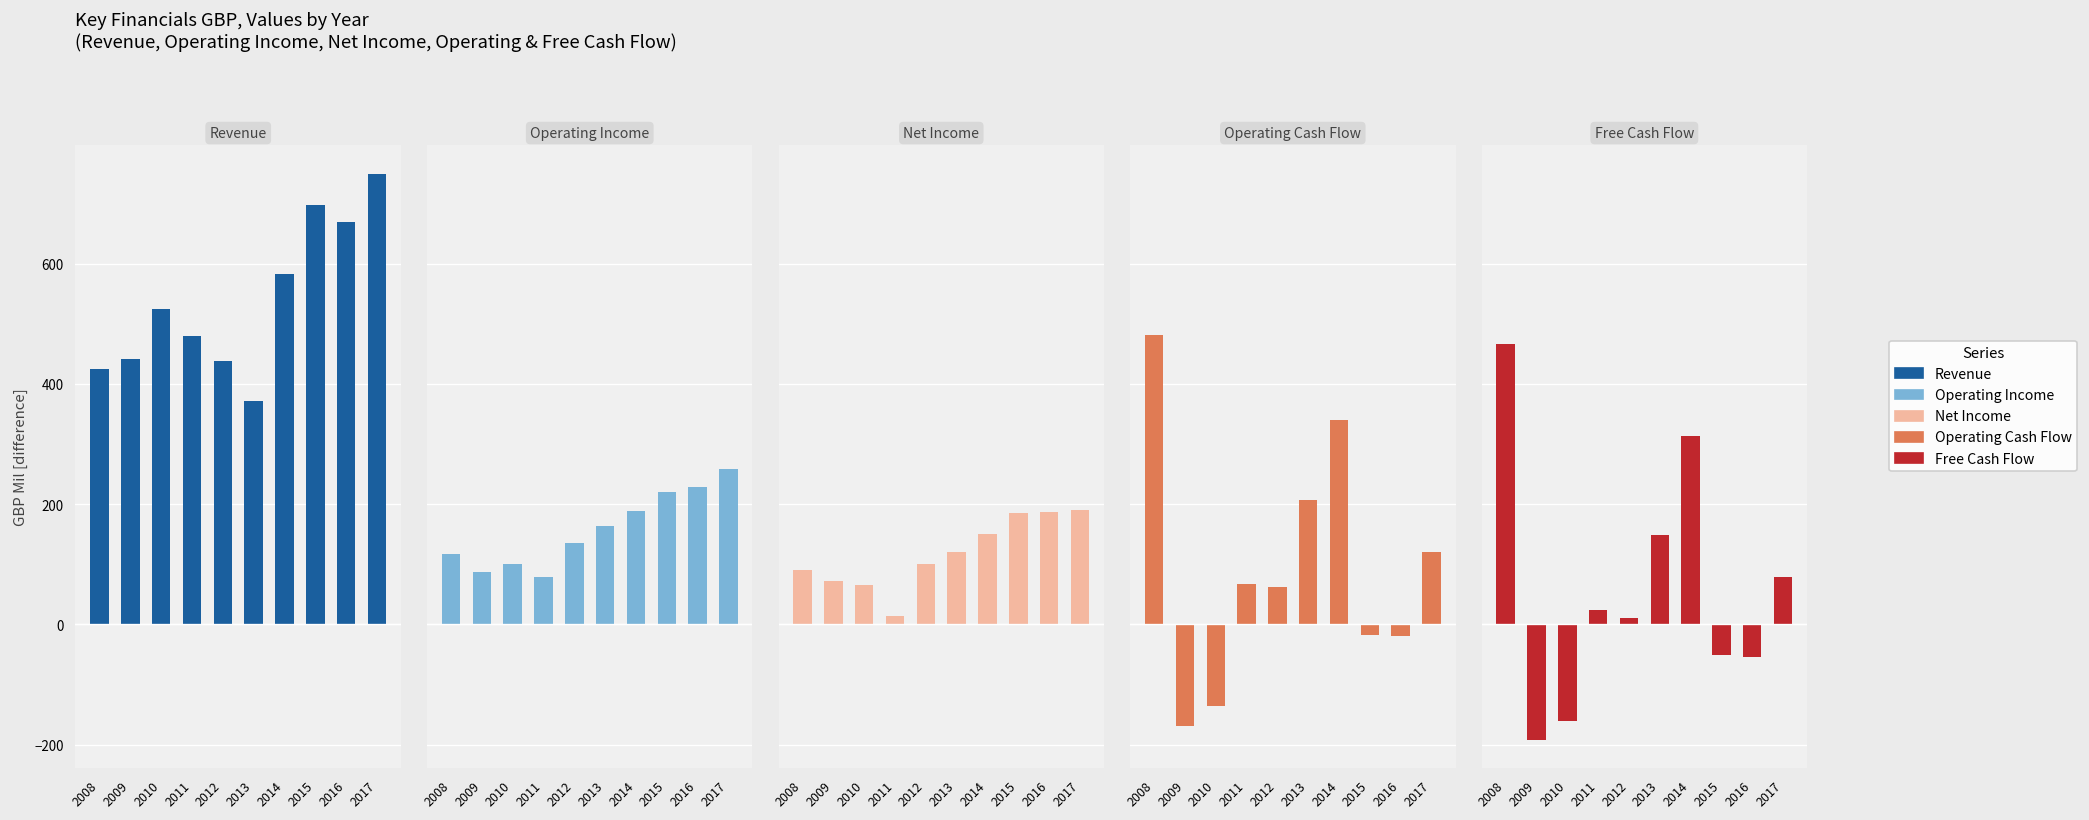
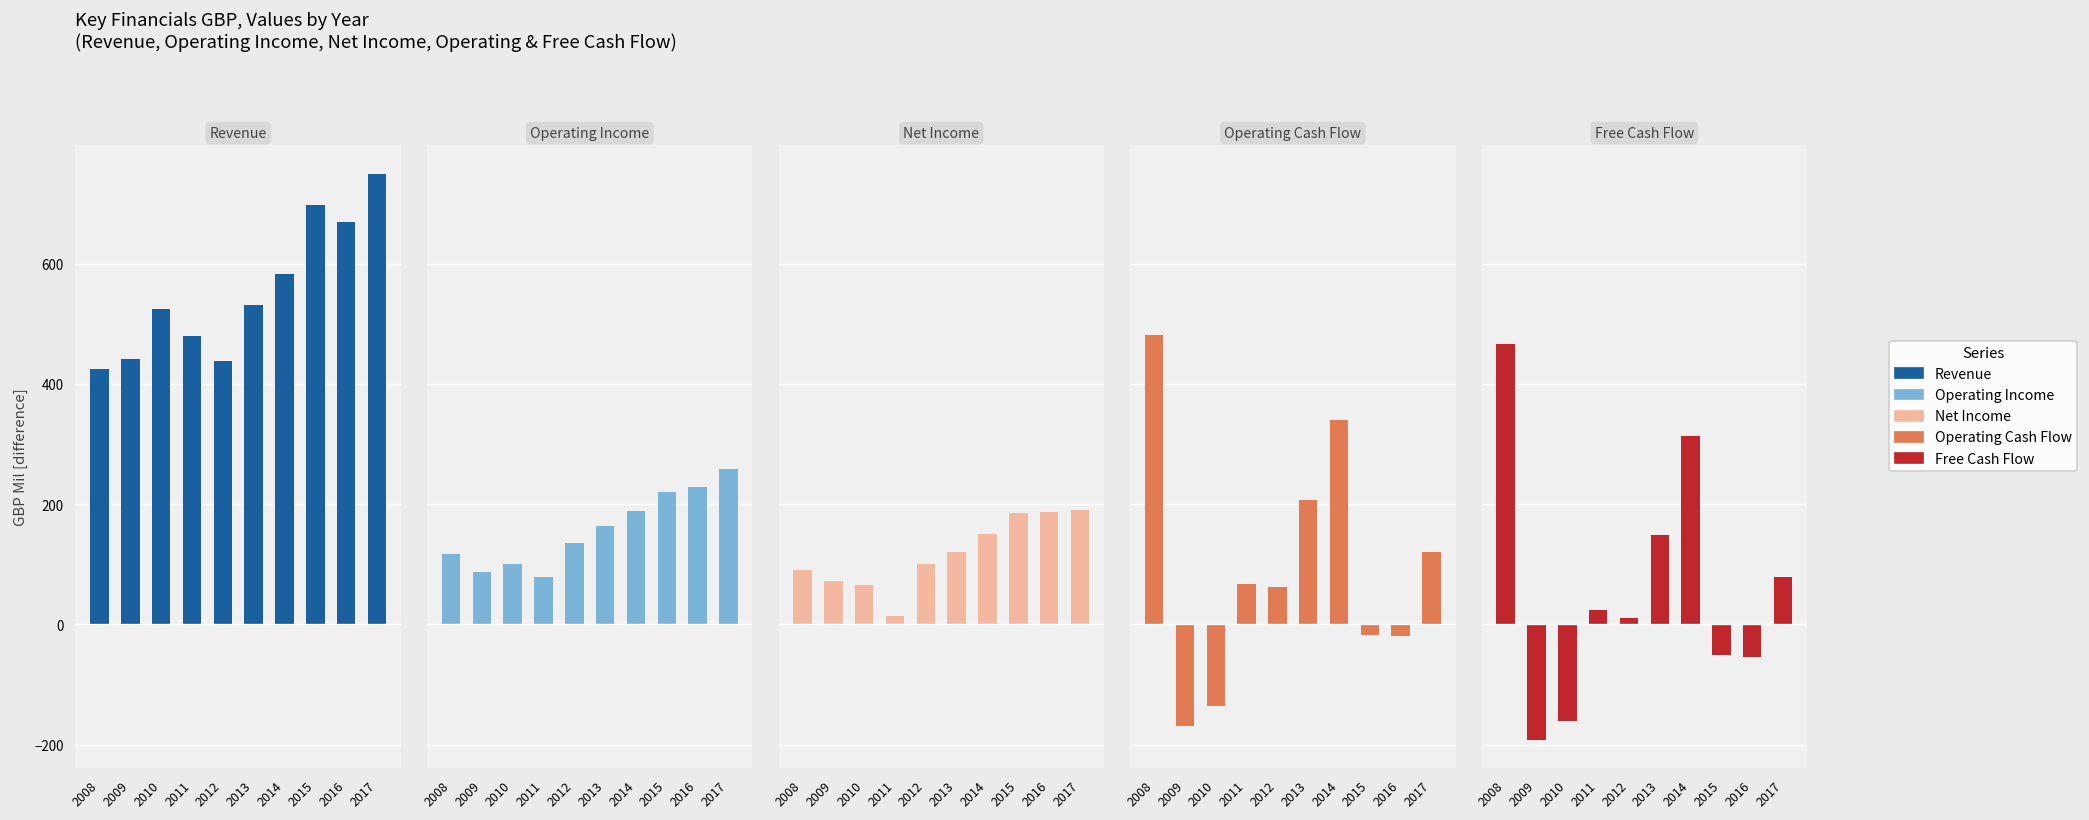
Revenue, 2013: 370 -> 530
